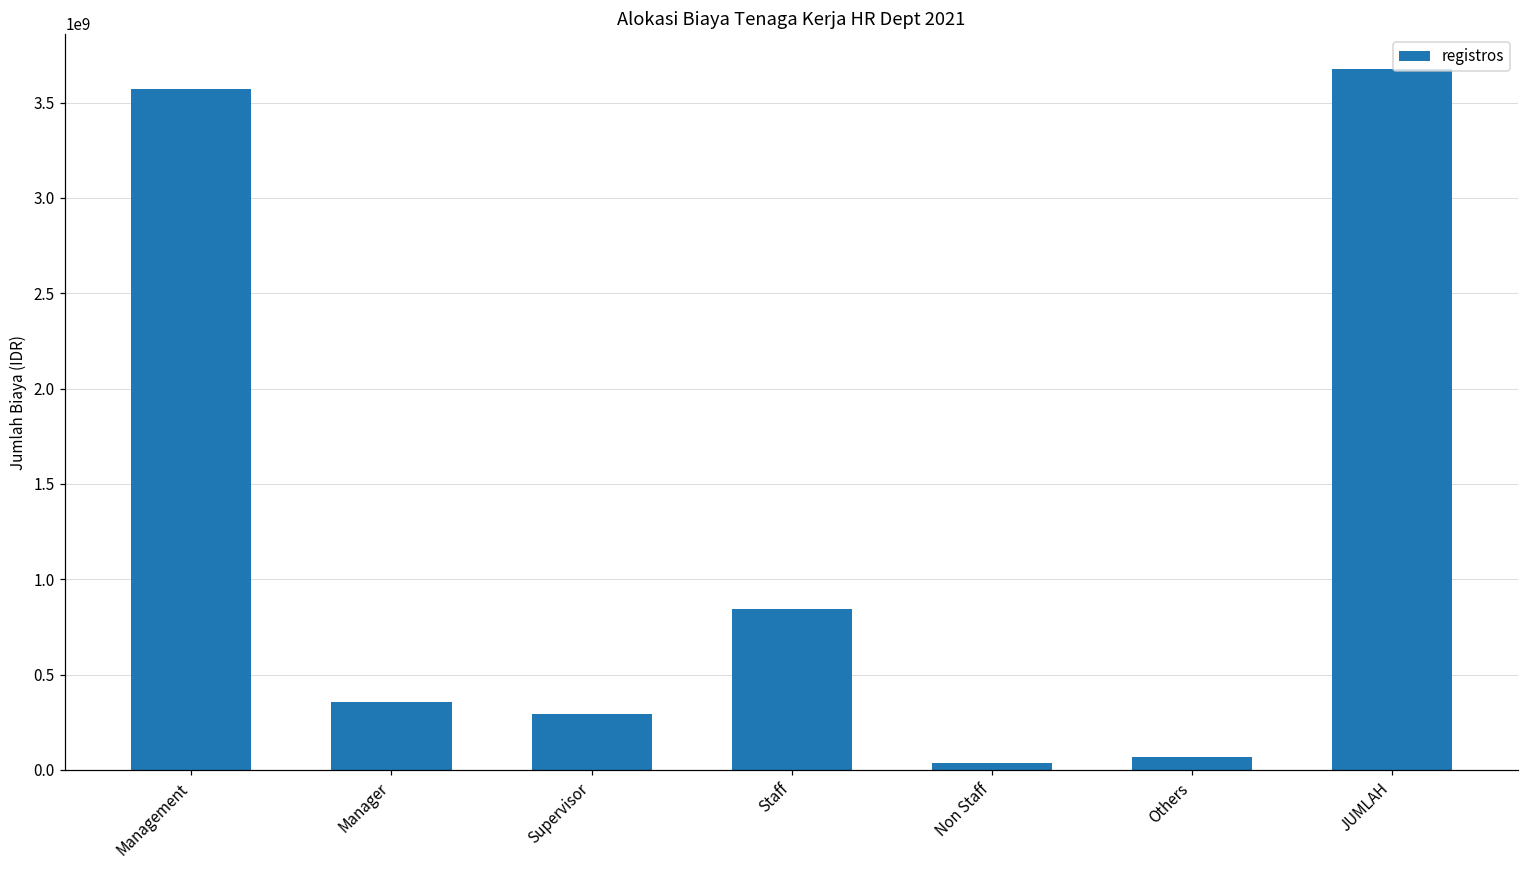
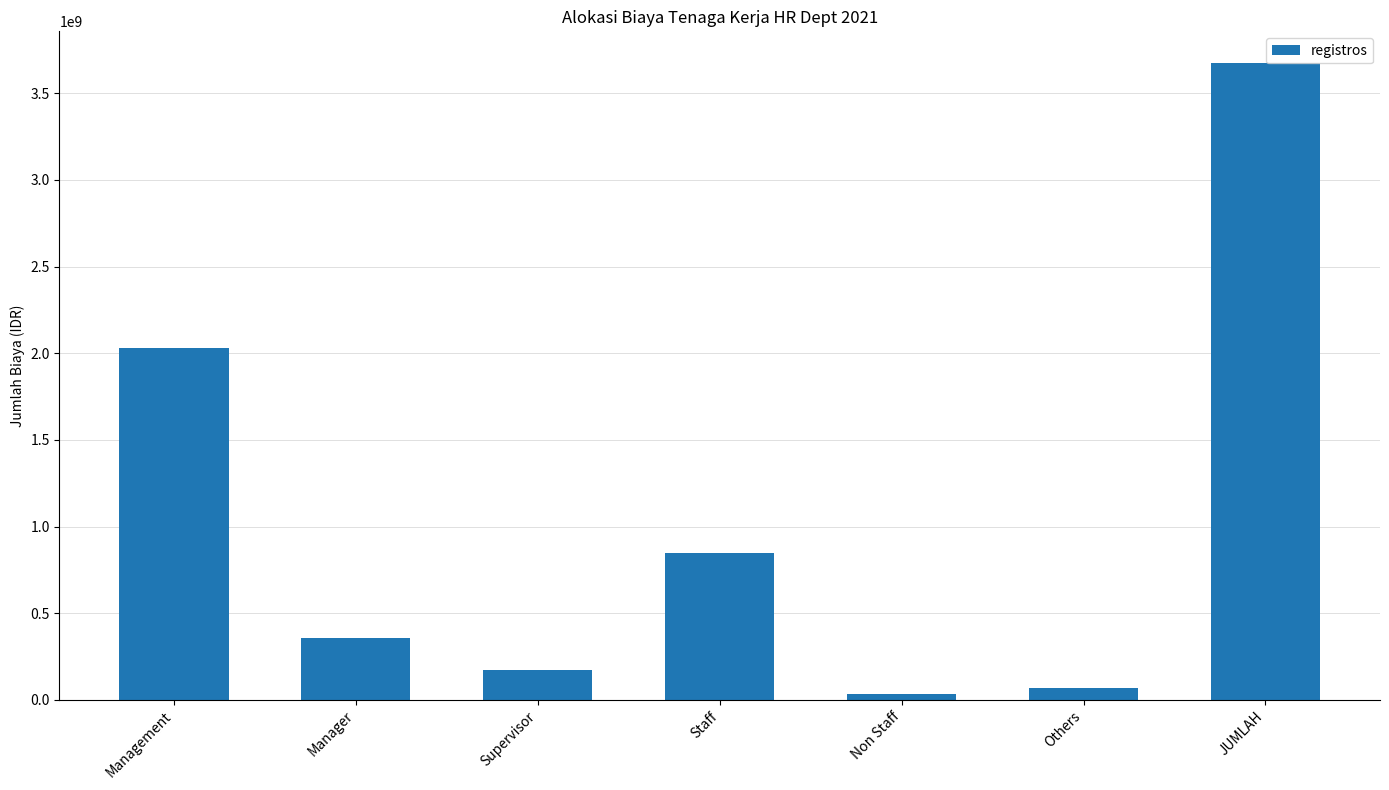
Management: 3570000000 -> 2030000000
Supervisor: 290000000 -> 170000000
